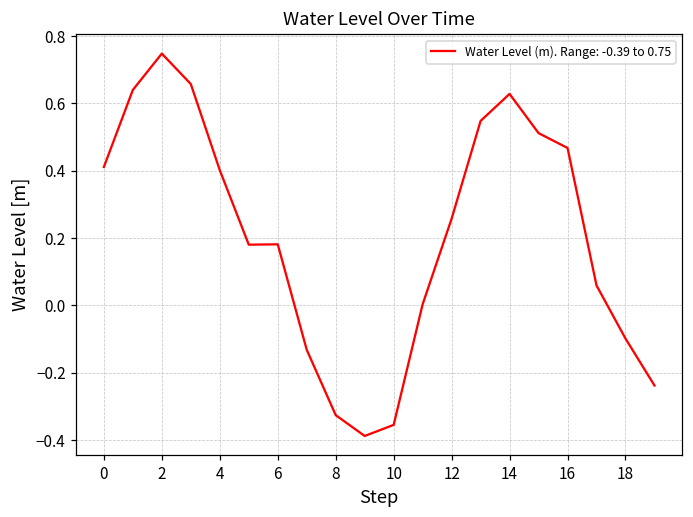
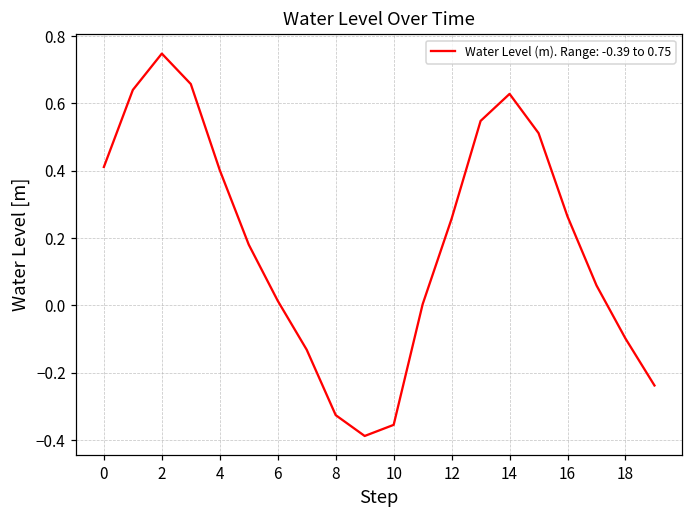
6: 0.18 -> 0.01
16: 0.47 -> 0.26
